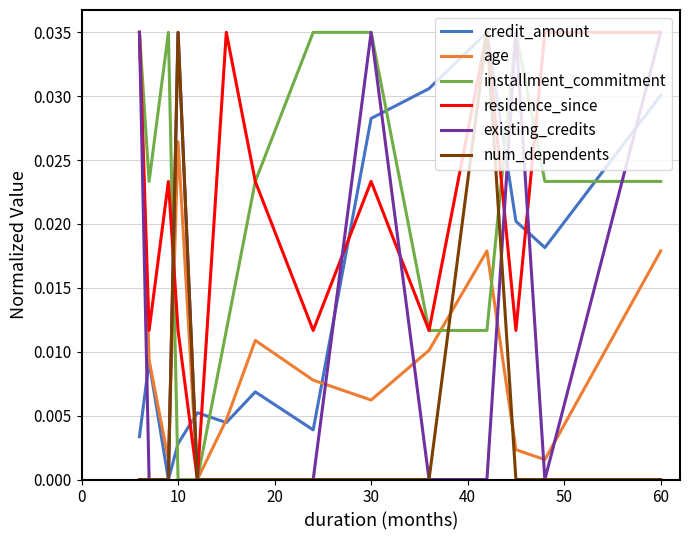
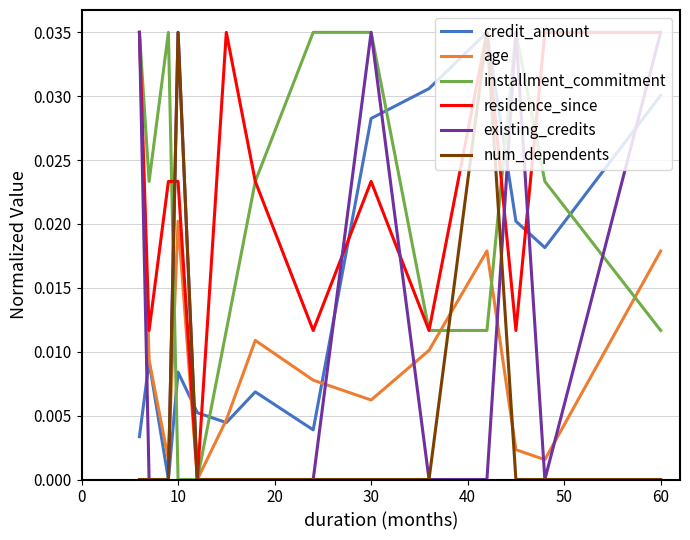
credit_amount, 10: 0.0028 -> 0.0084
age, 10: 0.0264 -> 0.0202
residence_since, 10: 0.0117 -> 0.0233
installment_commitment, 60: 0.0233 -> 0.0117
